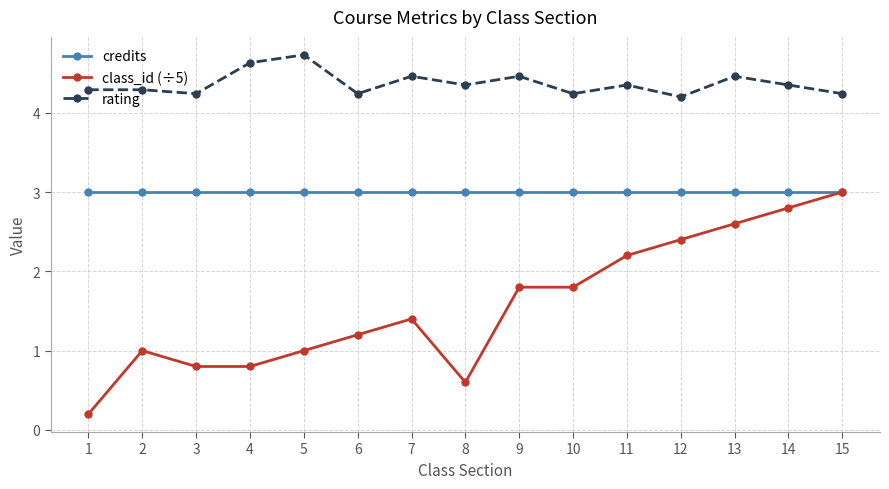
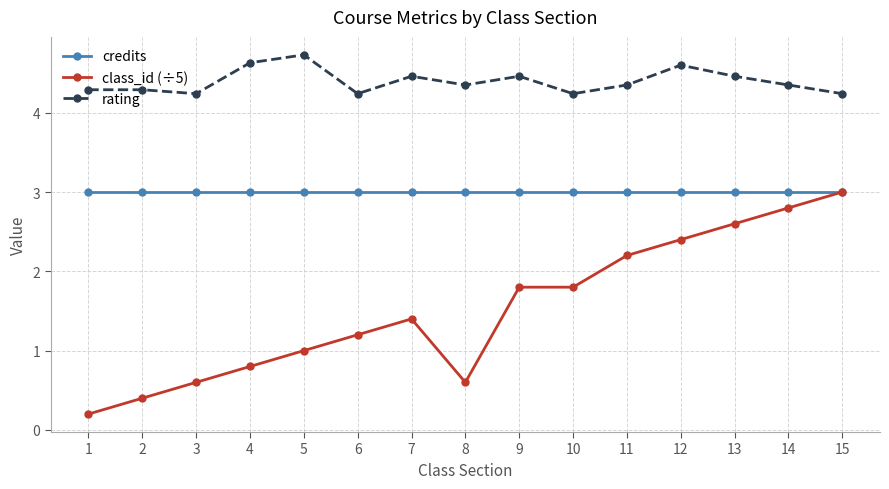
class_id (÷5), 2: 1.0 -> 0.4
class_id (÷5), 3: 0.8 -> 0.6
rating, 12: 4.2 -> 4.6
